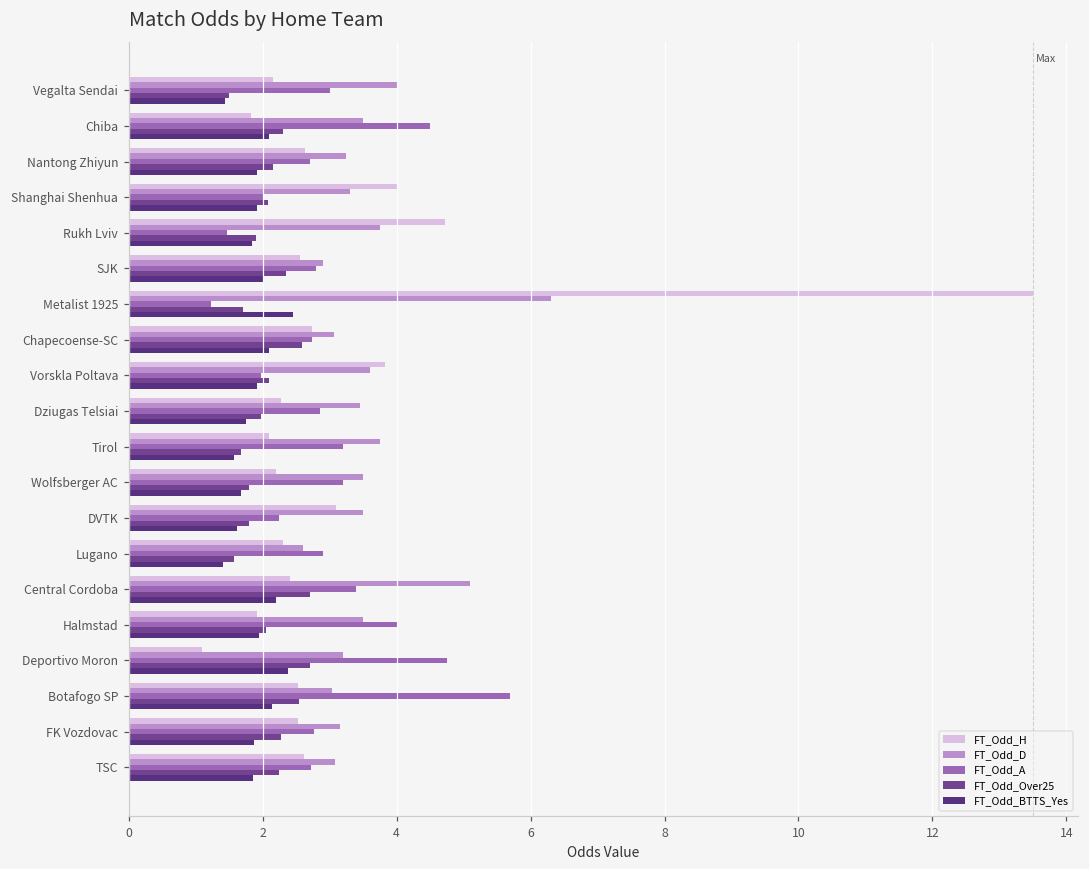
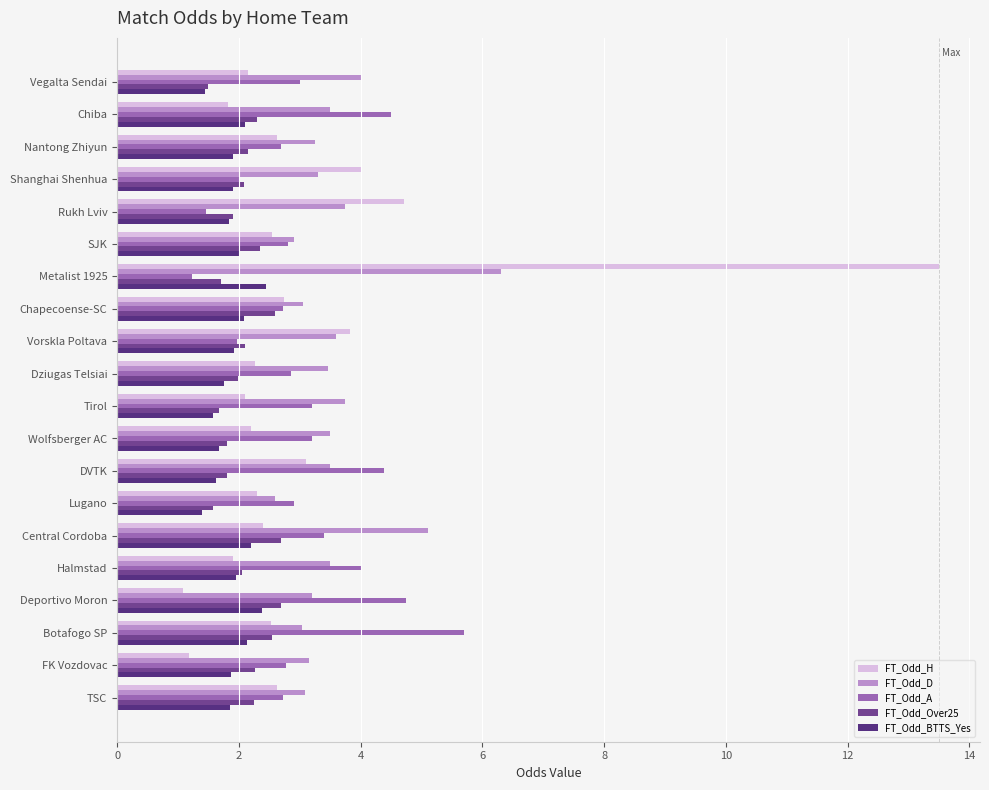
FT_Odd_A, DVTK: 2.3 -> 4.4
FT_Odd_H, FK Vozdovac: 2.5 -> 1.2
